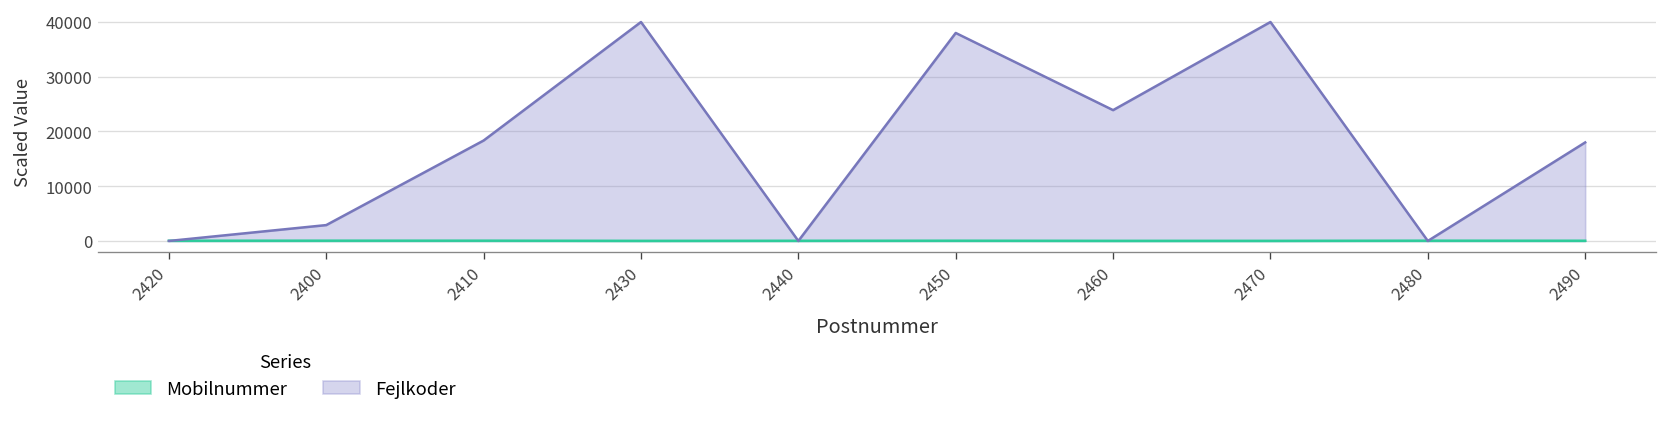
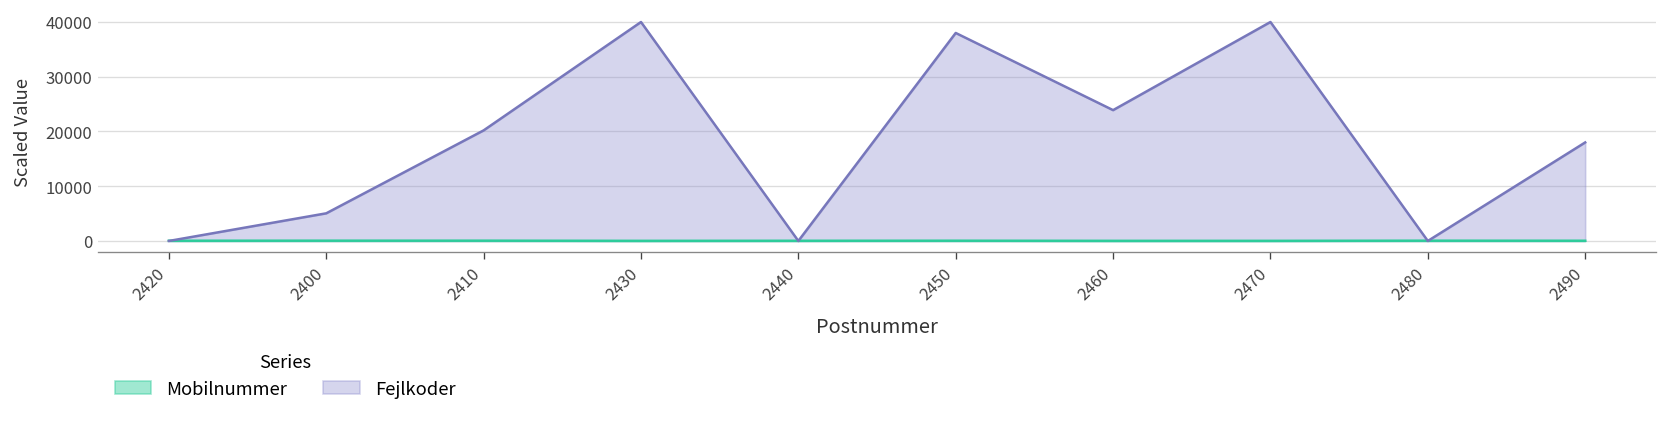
Fejlkoder, 2400: 3000 -> 5000
Fejlkoder, 2410: 18000 -> 20000
